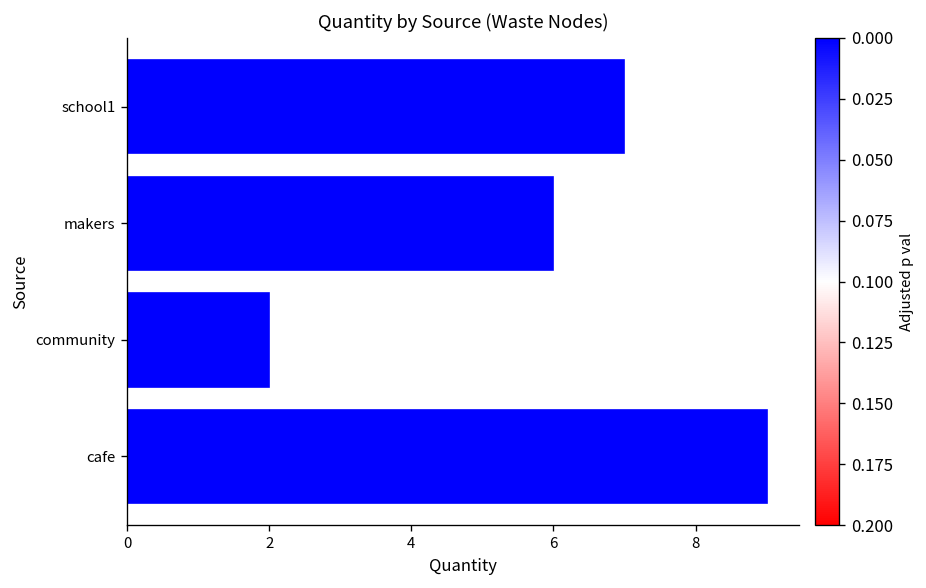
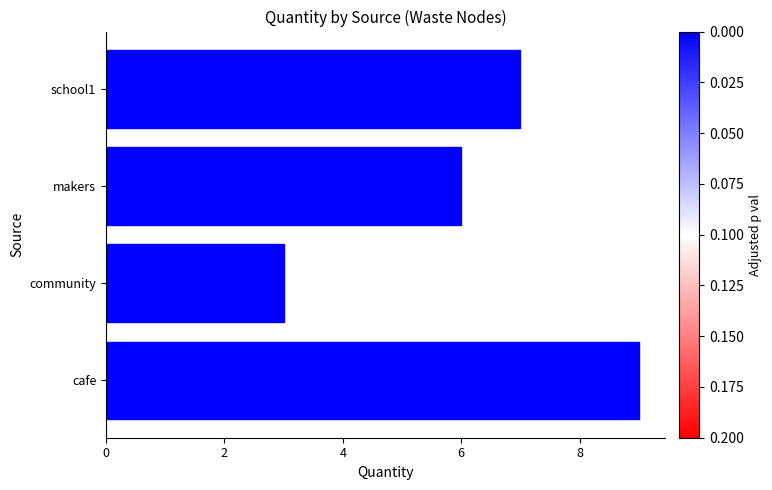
community: 2 -> 3
